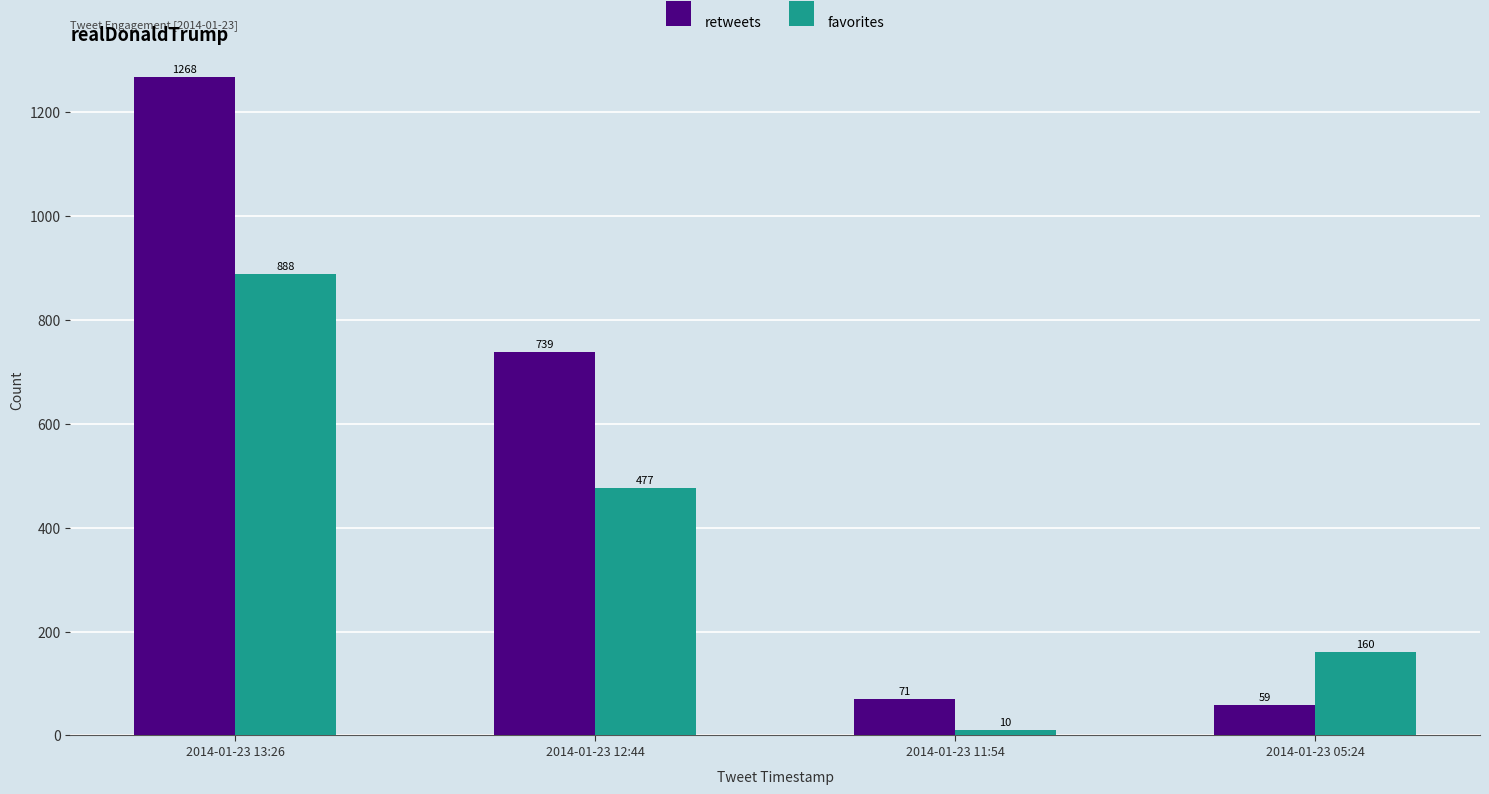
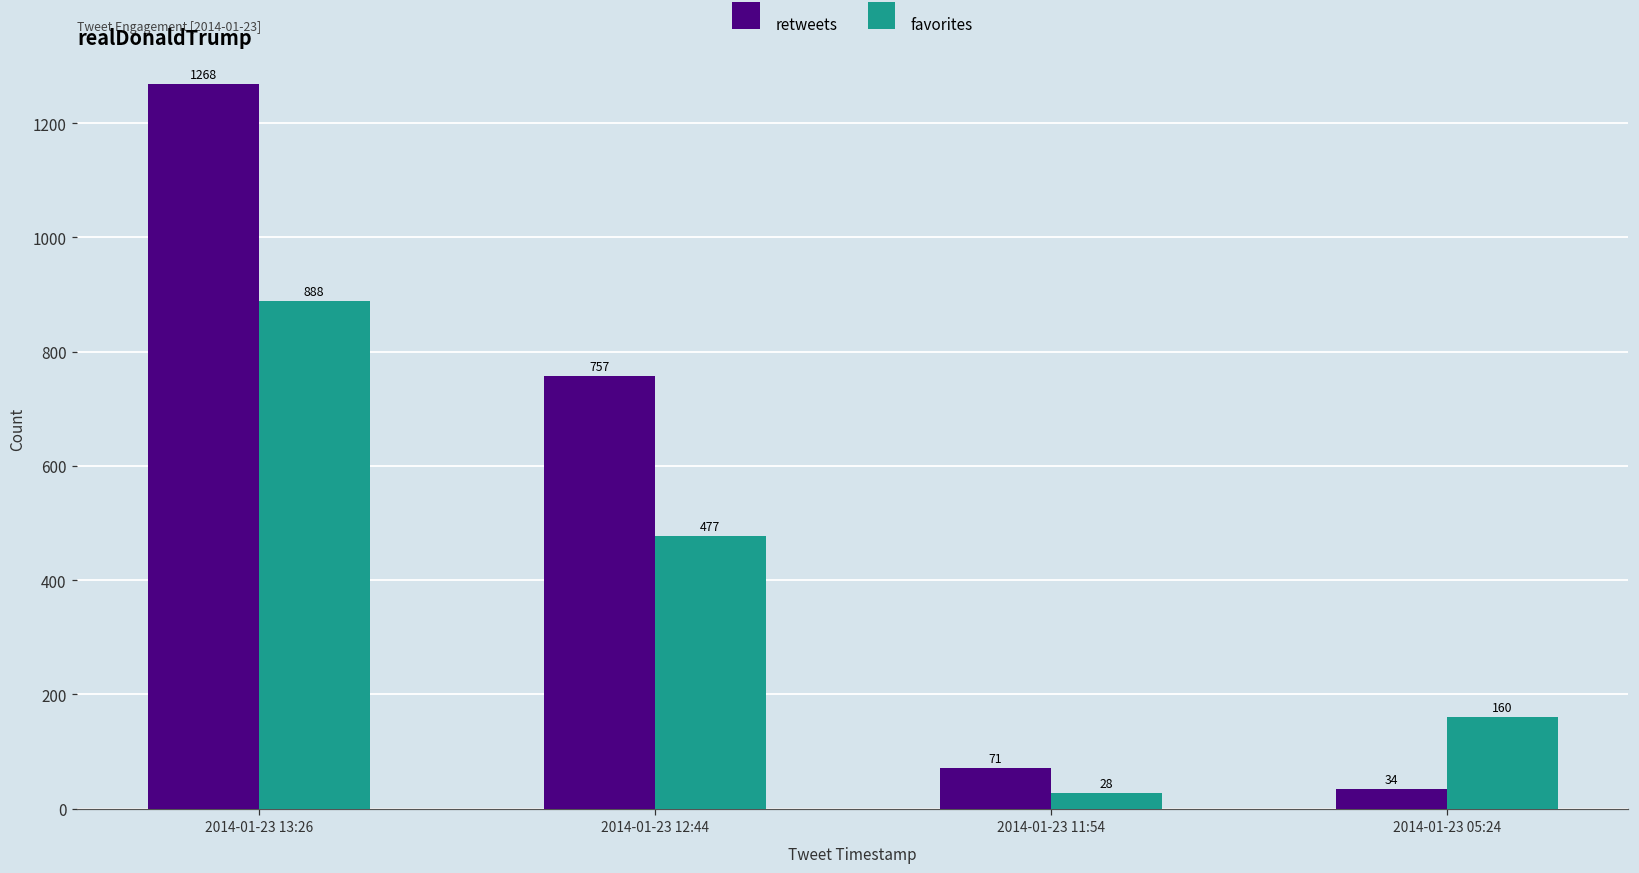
retweets, 2014-01-23 12:44: 739 -> 757
favorites, 2014-01-23 11:54: 10 -> 28
retweets, 2014-01-23 05:24: 59 -> 34
